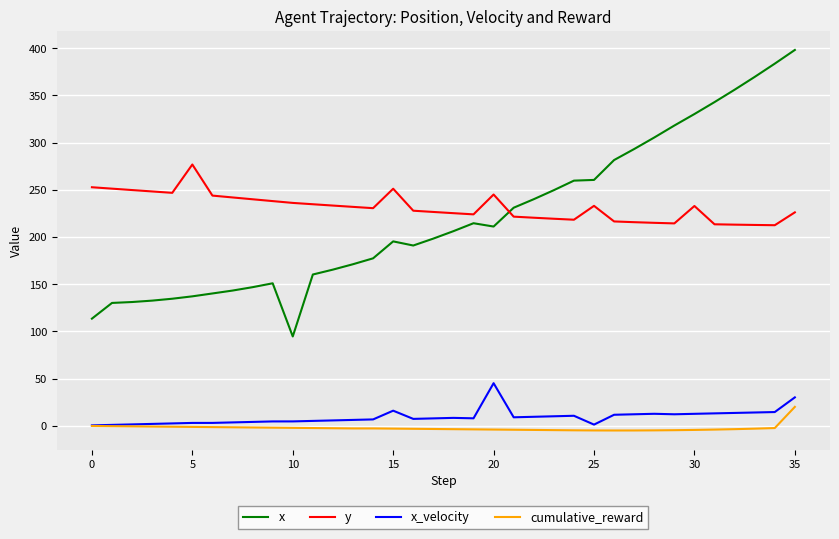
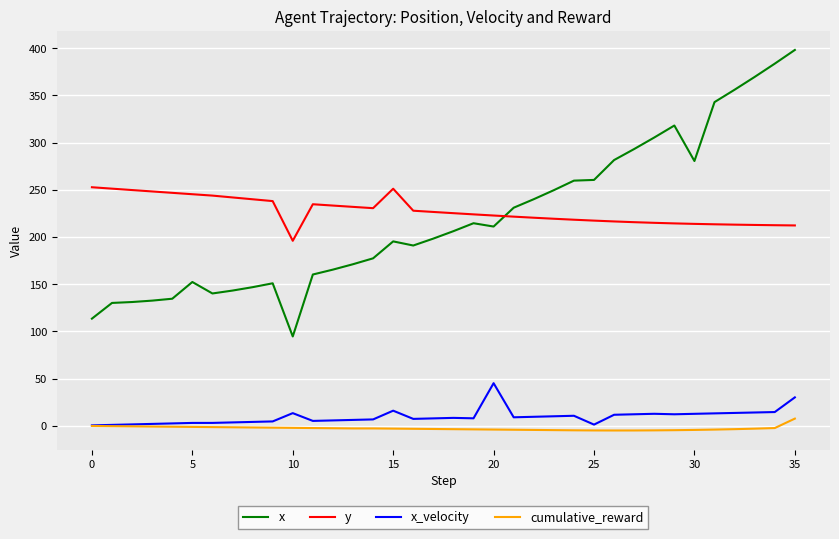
x, 5: 140 -> 150
y, 5: 280 -> 250
y, 10: 240 -> 200
x_velocity, 10: 0 -> 10
y, 20: 250 -> 220
y, 25: 230 -> 220
x, 30: 330 -> 280
y, 30: 230 -> 210
y, 35: 230 -> 210
cumulative_reward, 35: 20 -> 10
